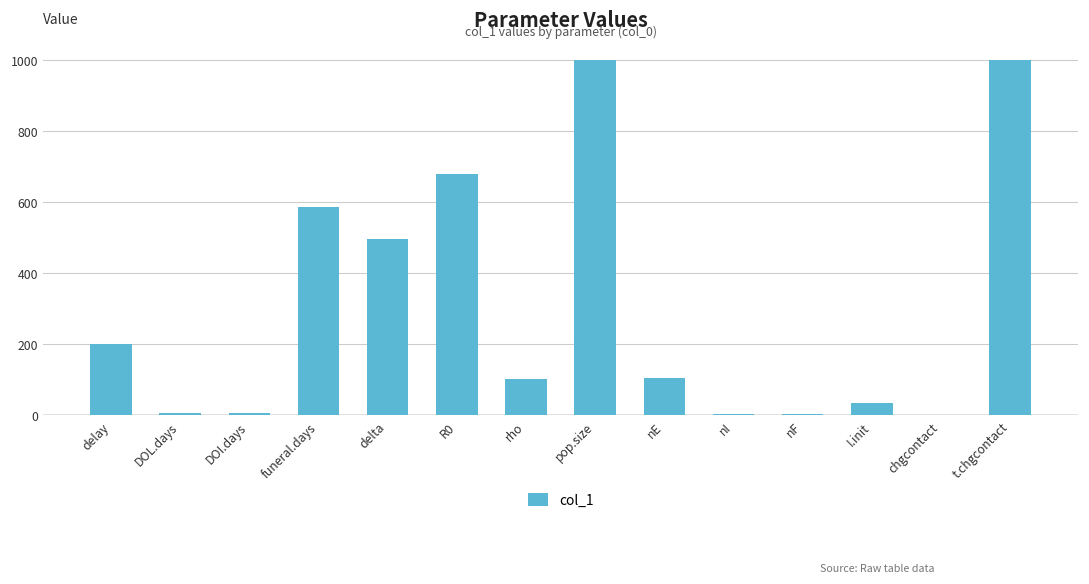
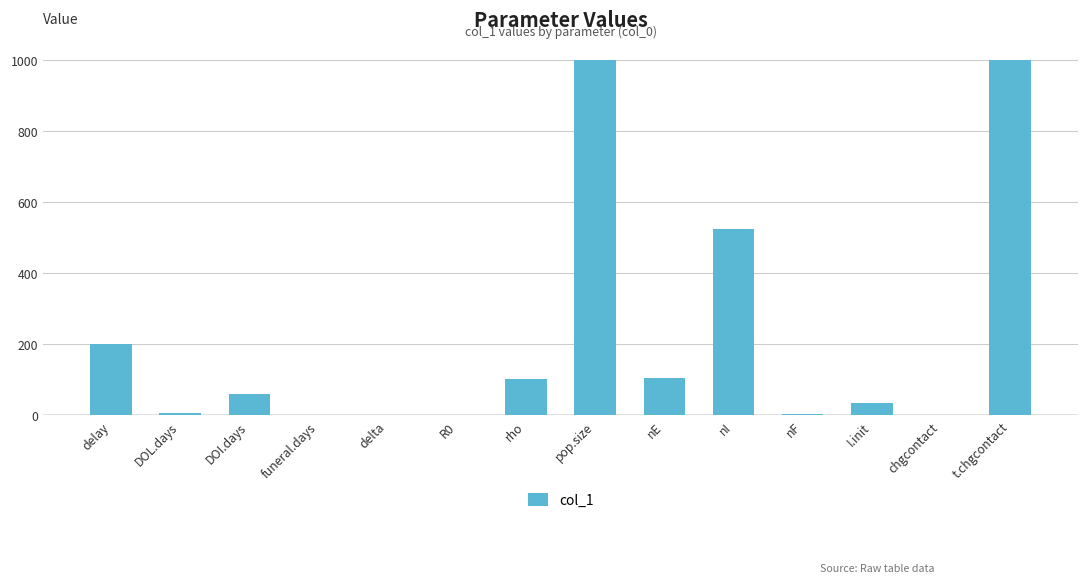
DOI.days: 10 -> 60
funeral.days: 590 -> 0
delta: 500 -> 0
R0: 680 -> 0
nI: 0 -> 520
